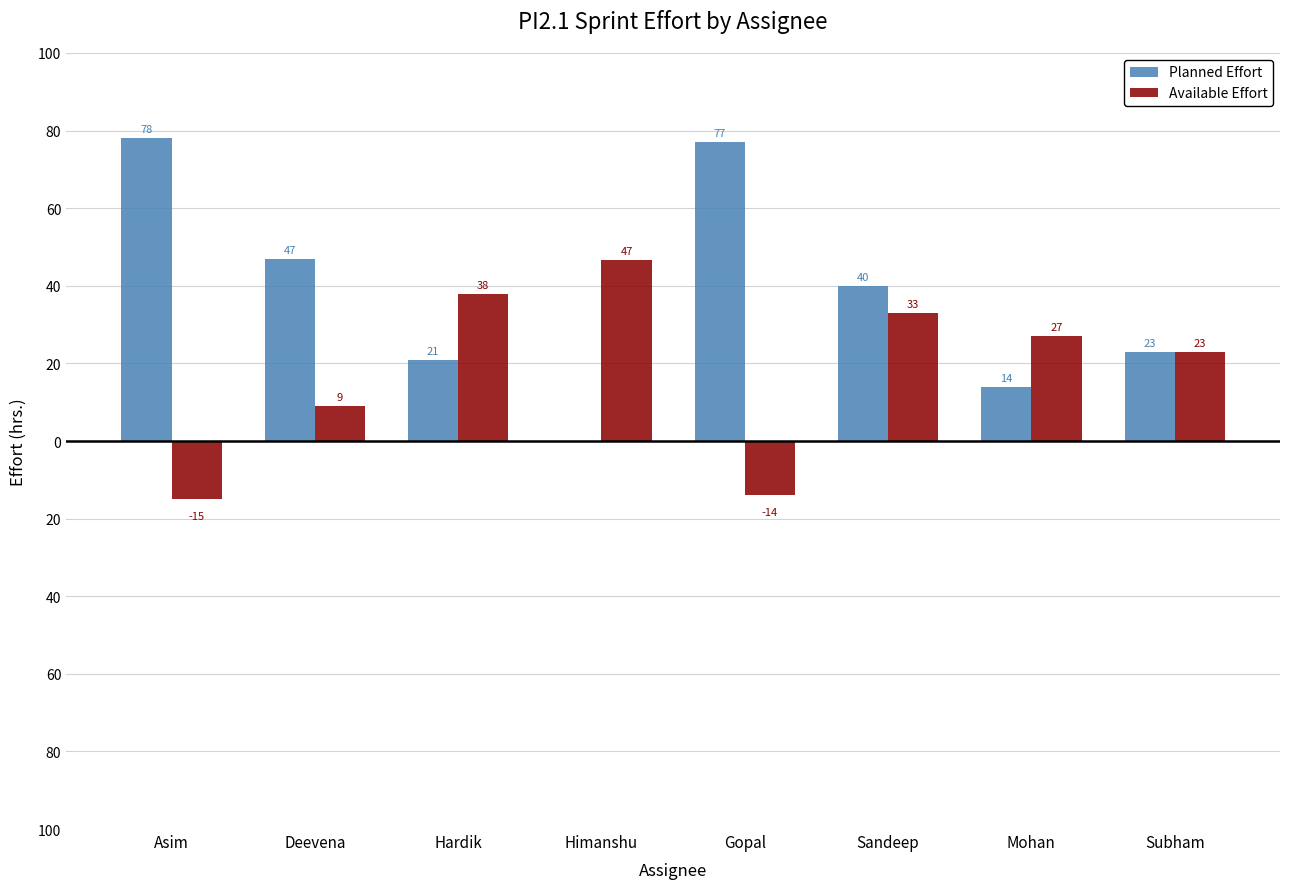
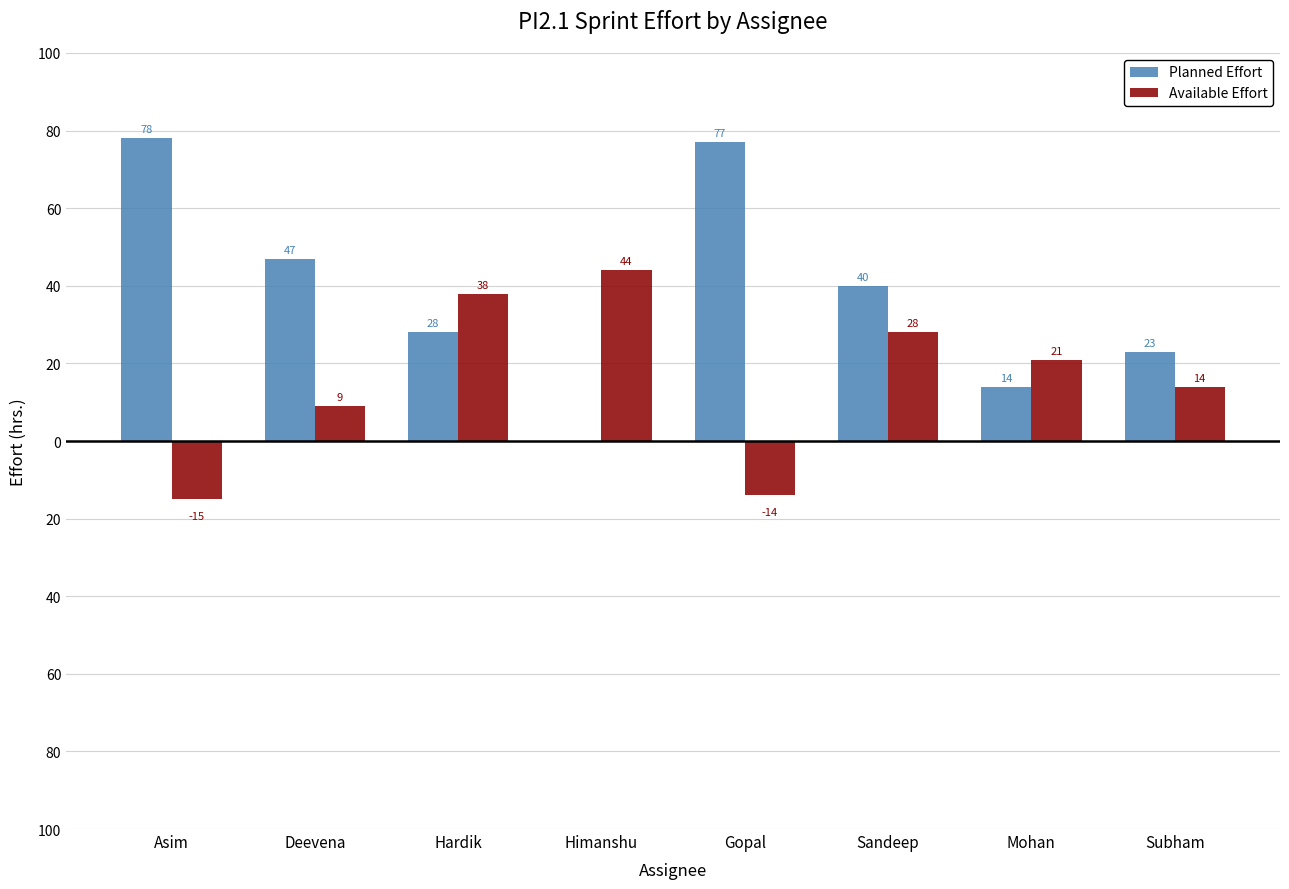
Planned Effort, Hardik: 21 -> 28
Available Effort, Himanshu: 47 -> 44
Available Effort, Sandeep: 33 -> 28
Available Effort, Mohan: 27 -> 21
Available Effort, Subham: 23 -> 14
